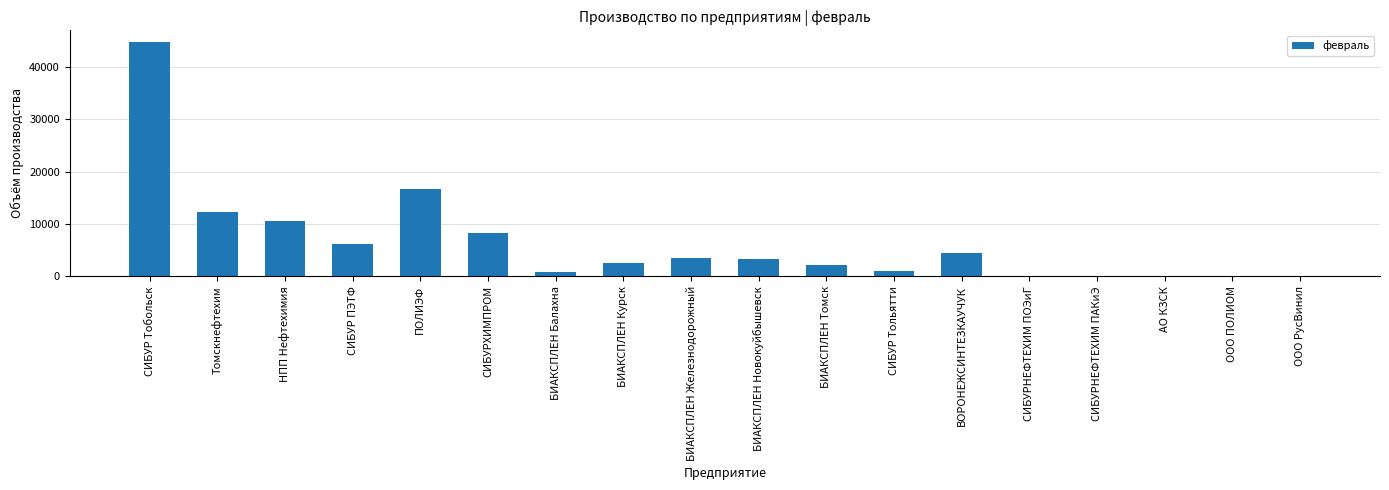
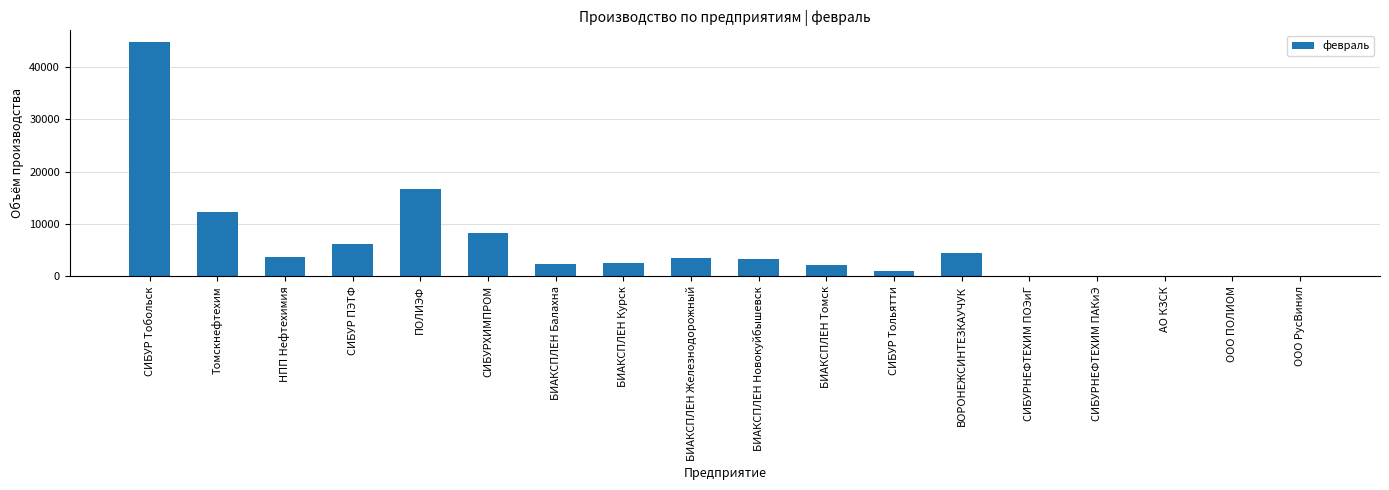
НПП Нефтехимия: 11000 -> 4000
БИАКСПЛЕН Балахна: 1000 -> 2000
